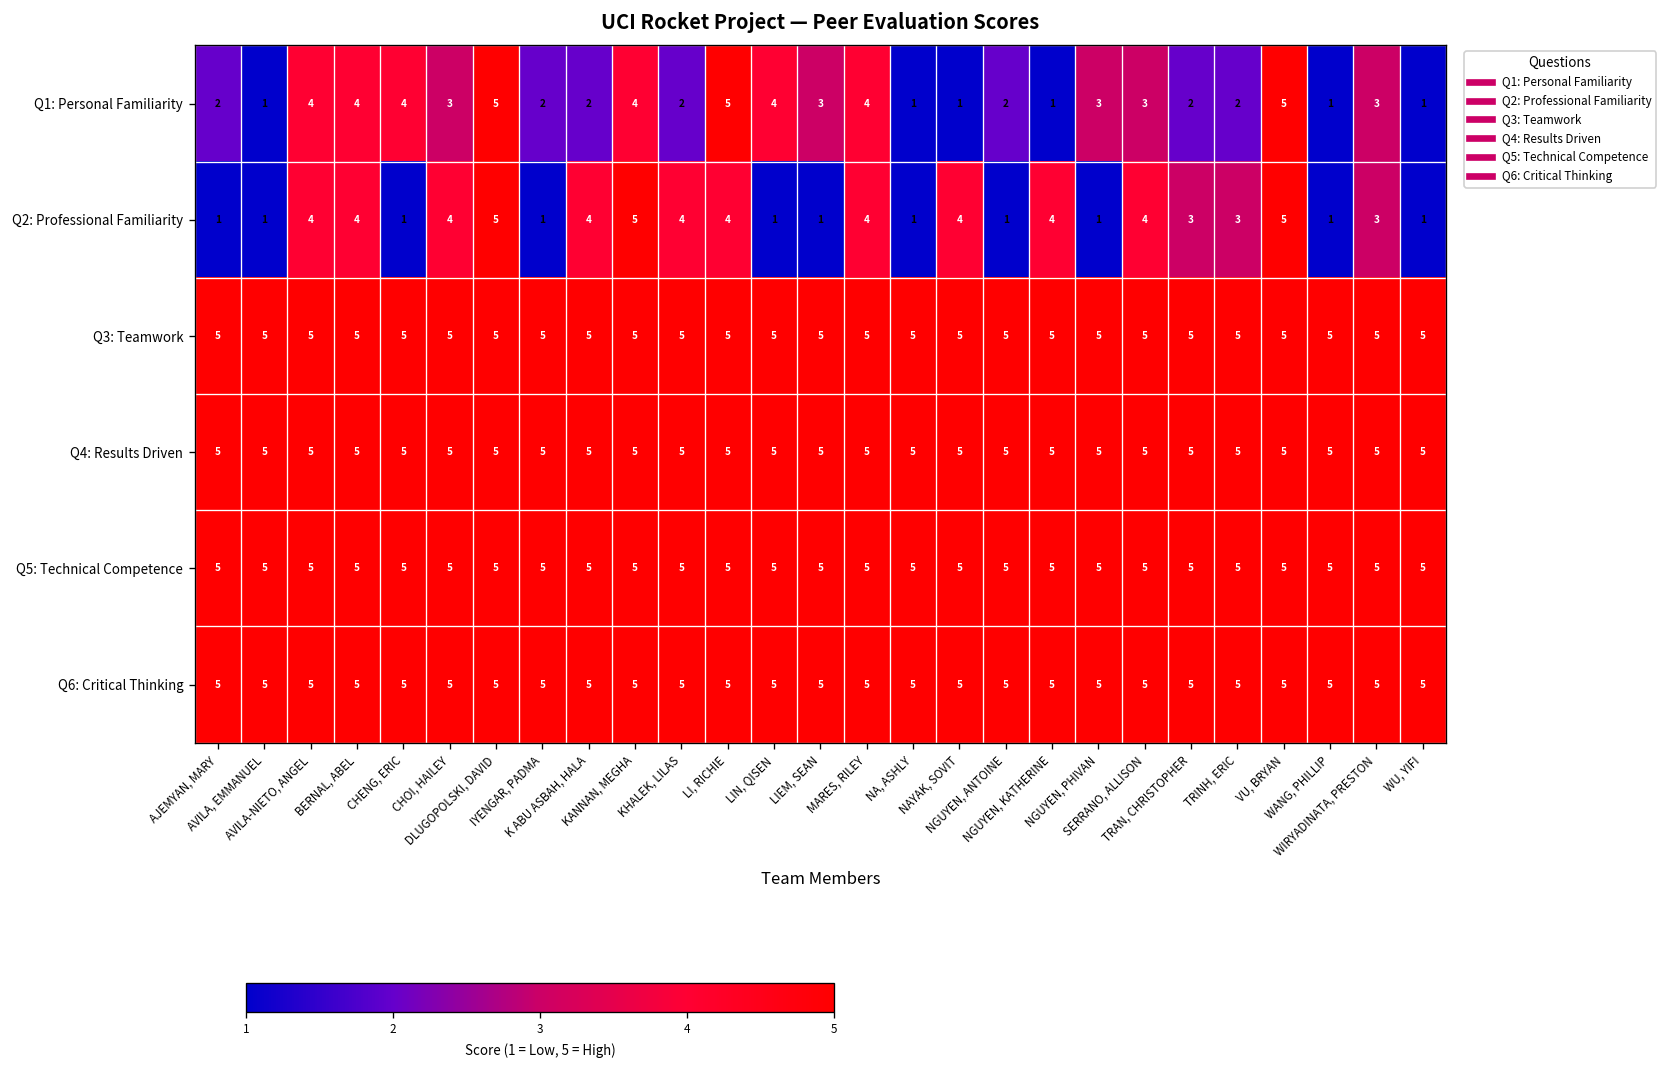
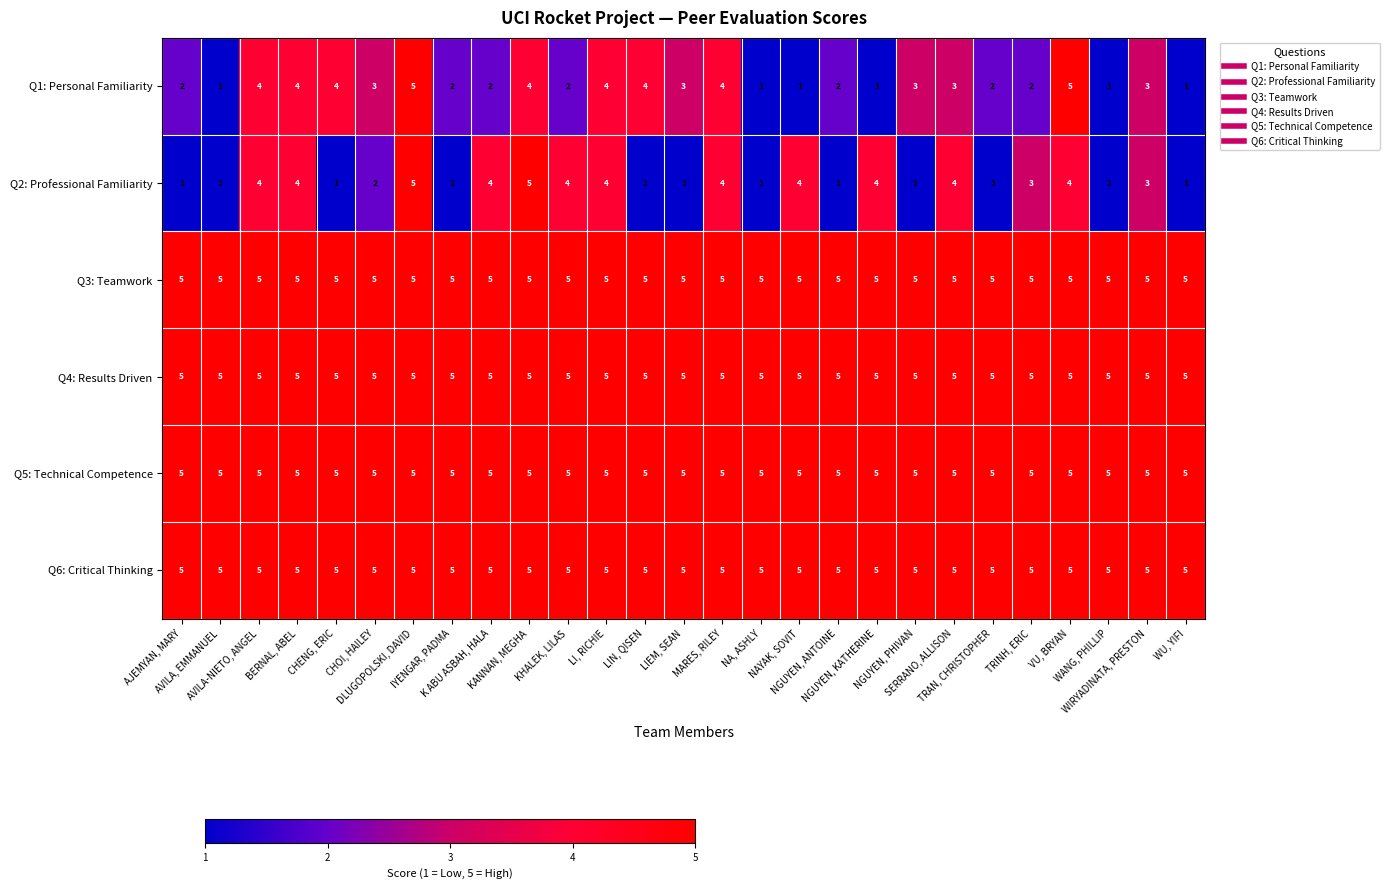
Q1: Personal Familiarity, LI, RICHIE: 5 -> 4
Q2: Professional Familiarity, CHOI, HAILEY: 4 -> 2
Q2: Professional Familiarity, TRAN, CHRISTOPHER: 3 -> 1
Q2: Professional Familiarity, VU, BRYAN: 5 -> 4
